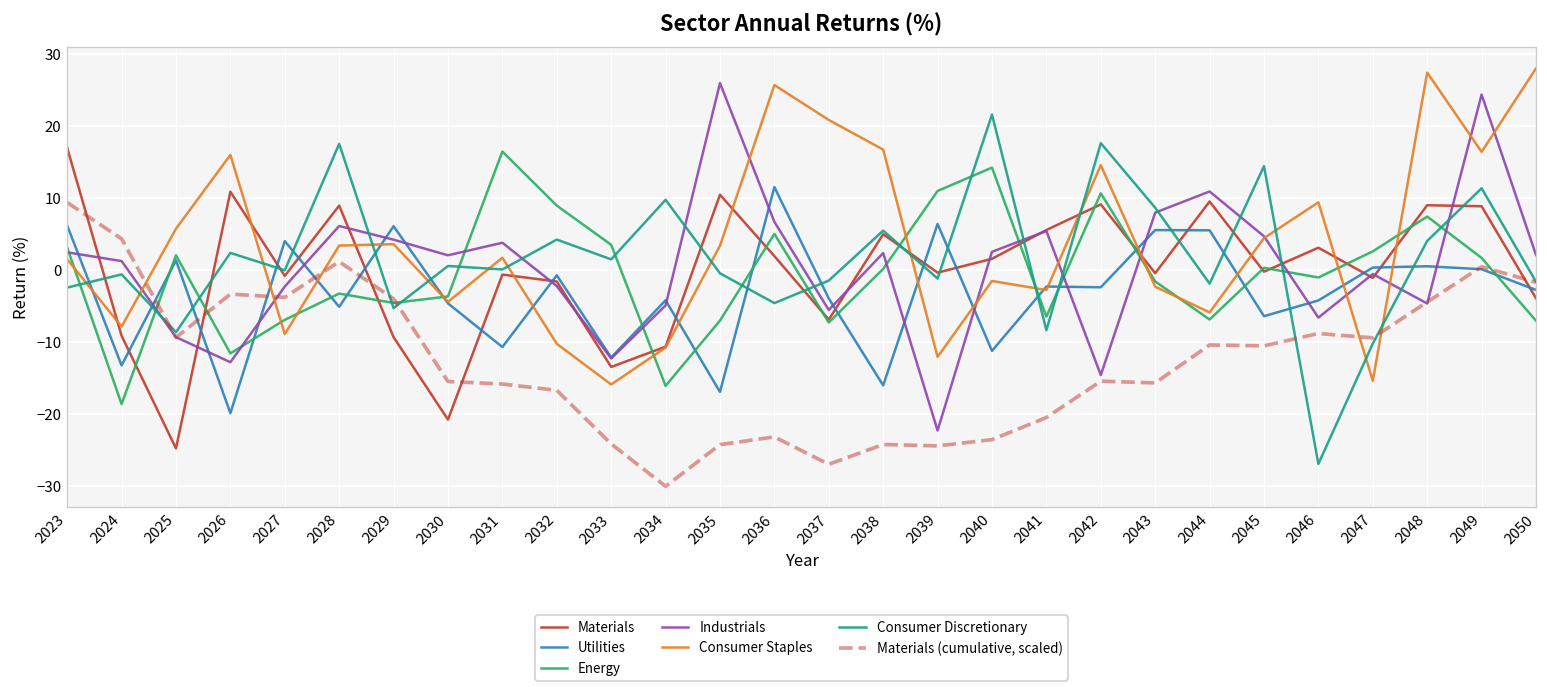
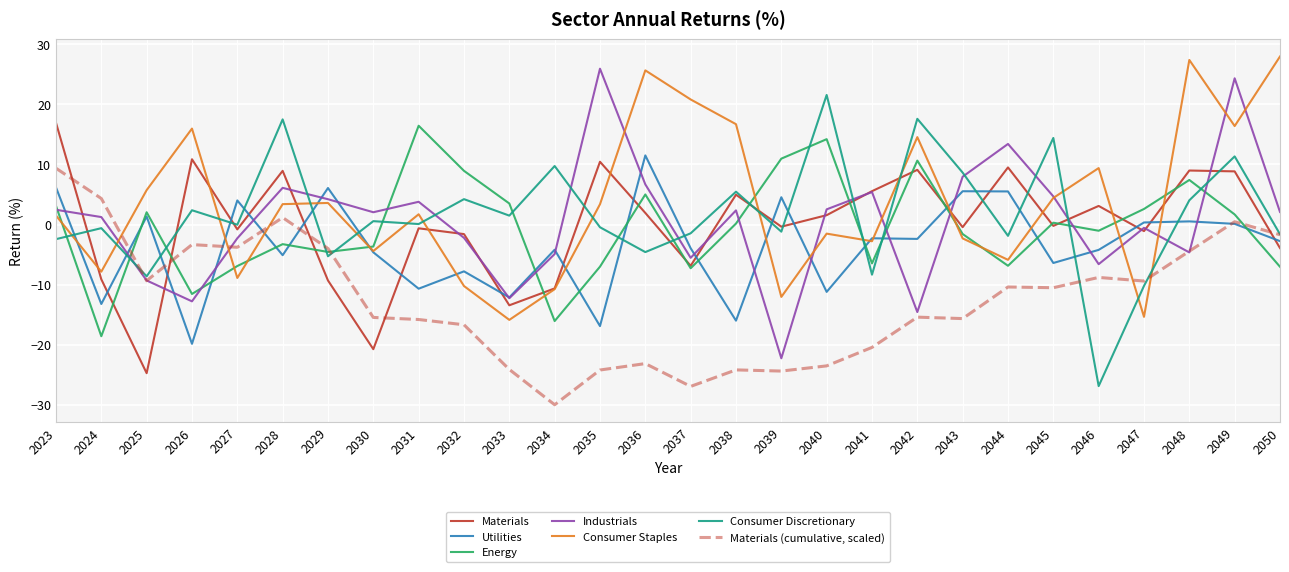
Utilities, 2032: -1 -> -8
Utilities, 2039: 6 -> 5
Industrials, 2044: 11 -> 13
